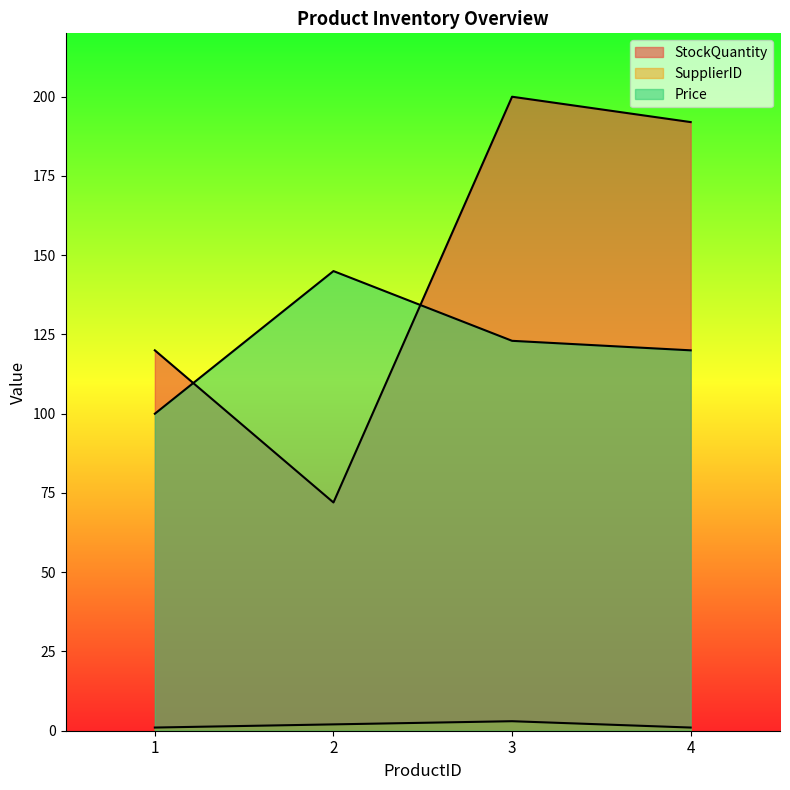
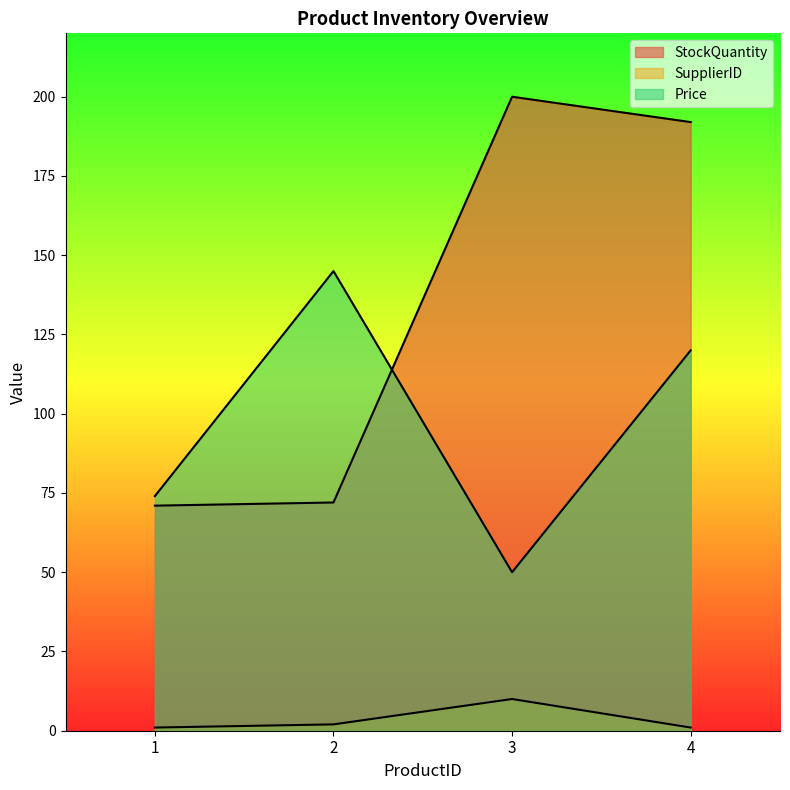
StockQuantity, 1: 120 -> 71
Price, 1: 100 -> 74
SupplierID, 3: 3 -> 10
Price, 3: 123 -> 50
